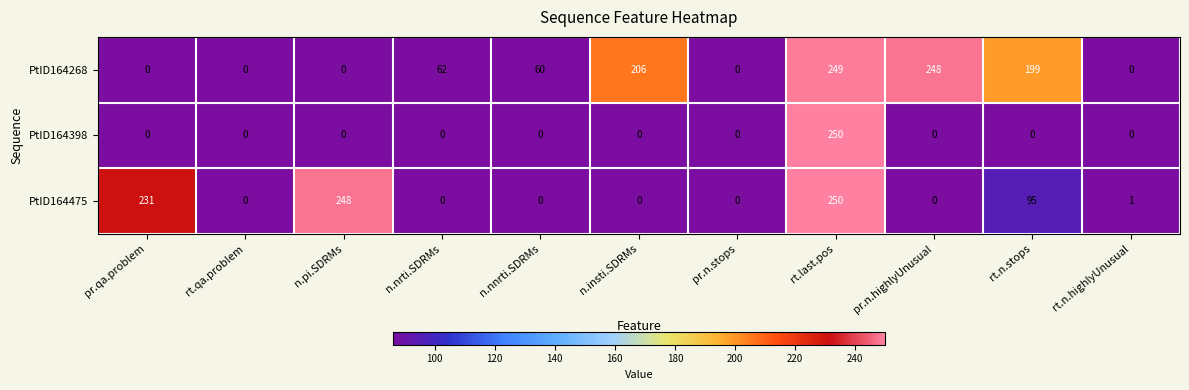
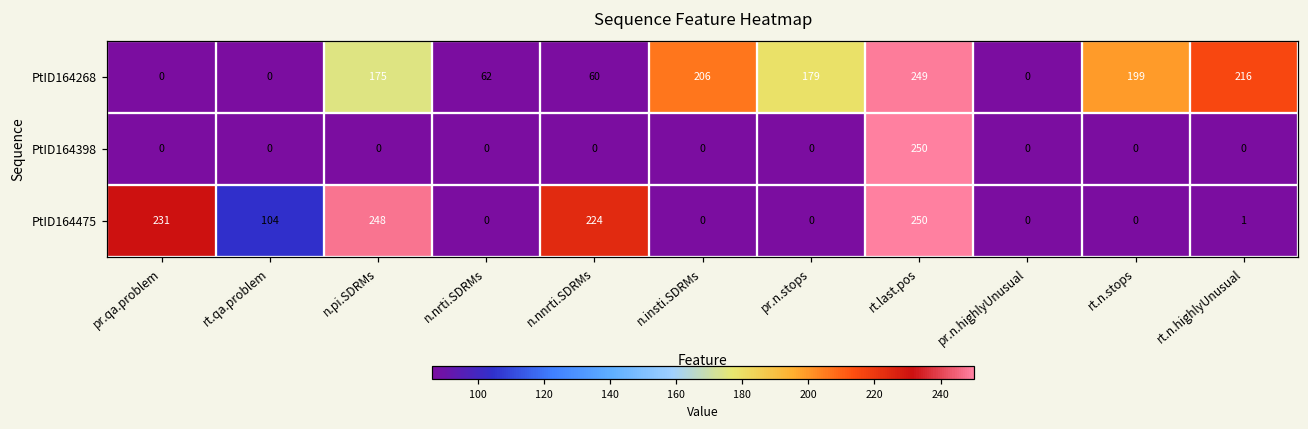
PtID164268, n.pi.SDRMs: 0 -> 175
PtID164268, pr.n.stops: 0 -> 179
PtID164268, pr.n.highlyUnusual: 248 -> 0
PtID164268, rt.n.highlyUnusual: 0 -> 216
PtID164475, rt.qa.problem: 0 -> 104
PtID164475, n.nnrti.SDRMs: 0 -> 224
PtID164475, rt.n.stops: 95 -> 0
